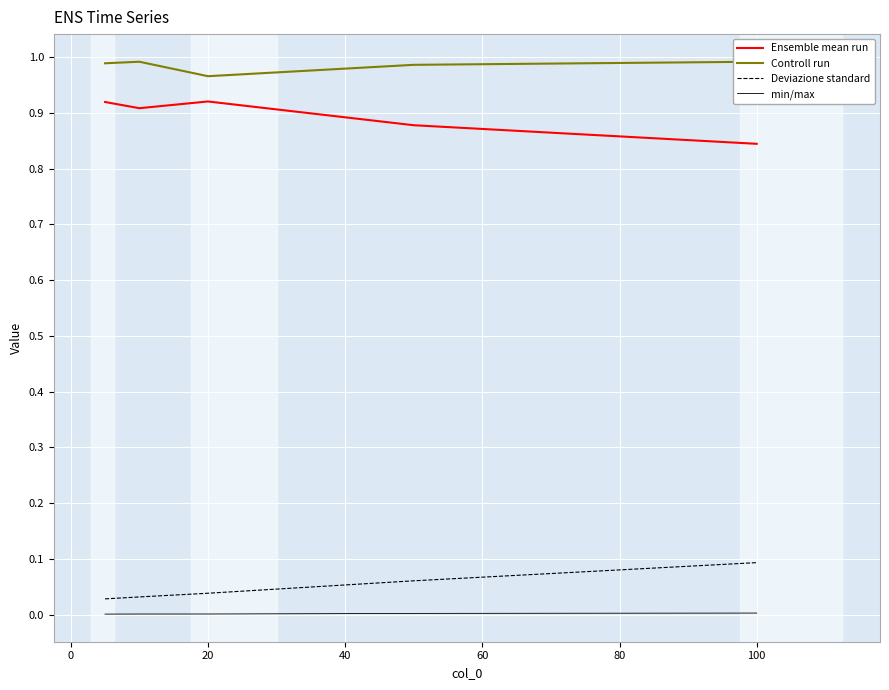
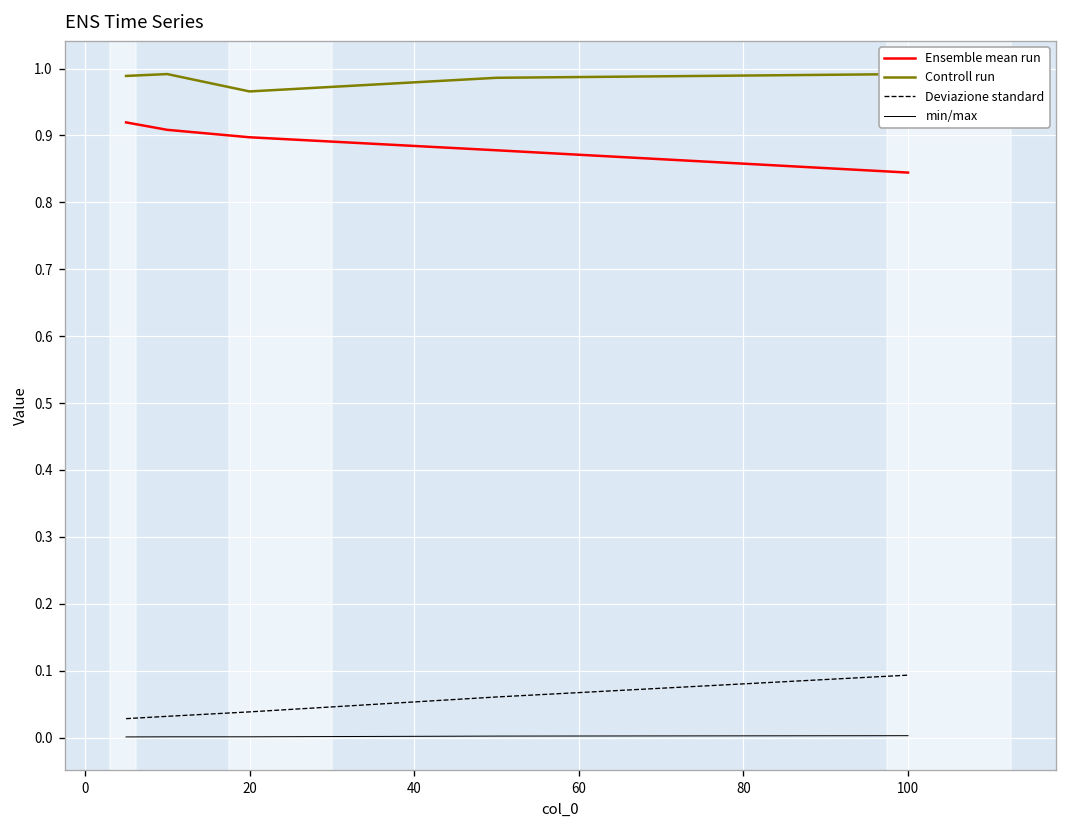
Ensemble mean run, 20: 0.92 -> 0.90
